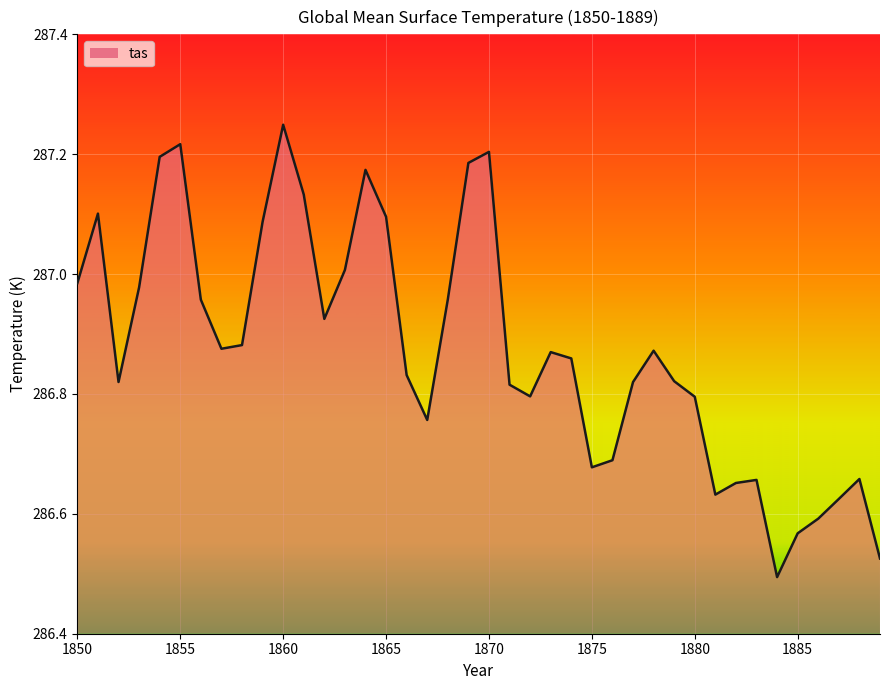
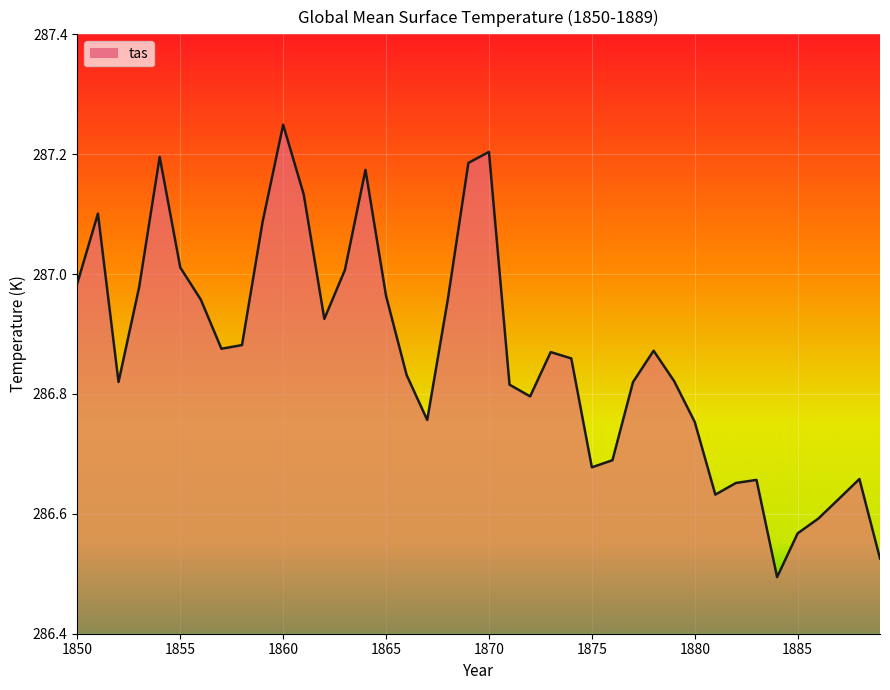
1855: 287.22 -> 287.01
1865: 287.10 -> 286.96
1880: 286.80 -> 286.75
